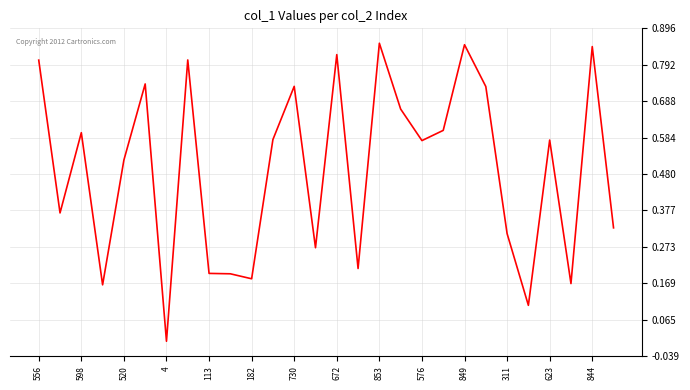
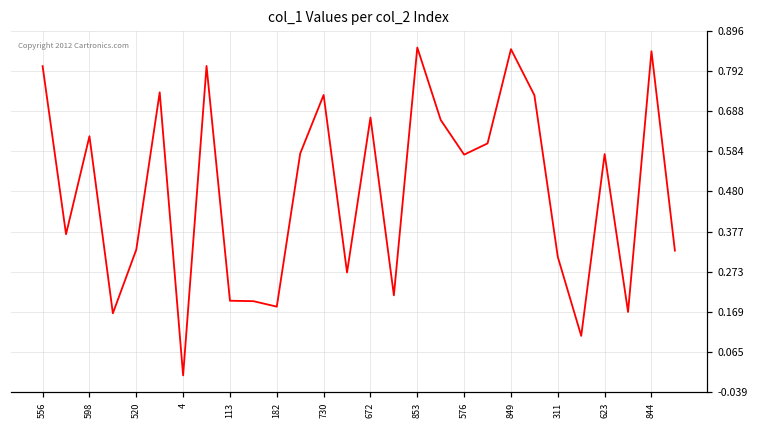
598: 0.60 -> 0.62
520: 0.52 -> 0.33
672: 0.82 -> 0.67
